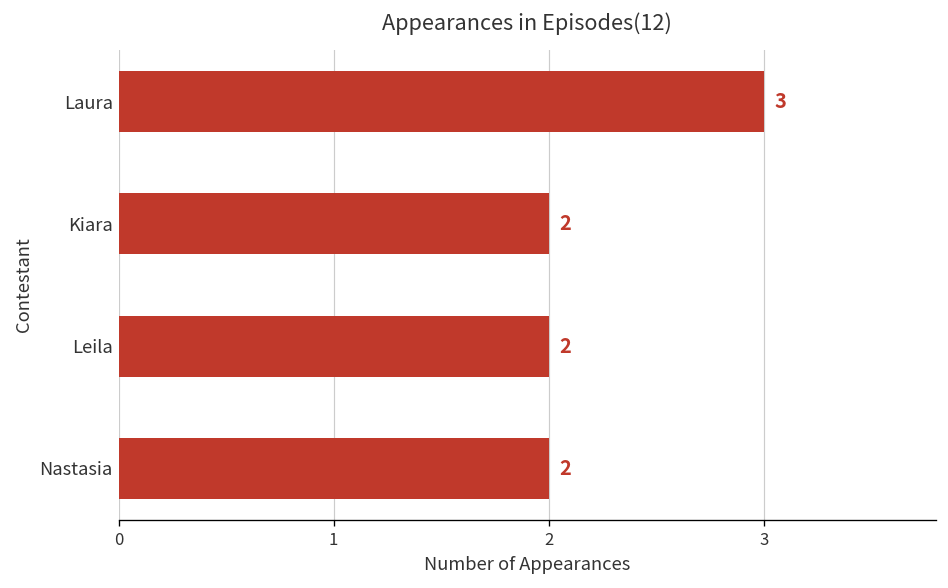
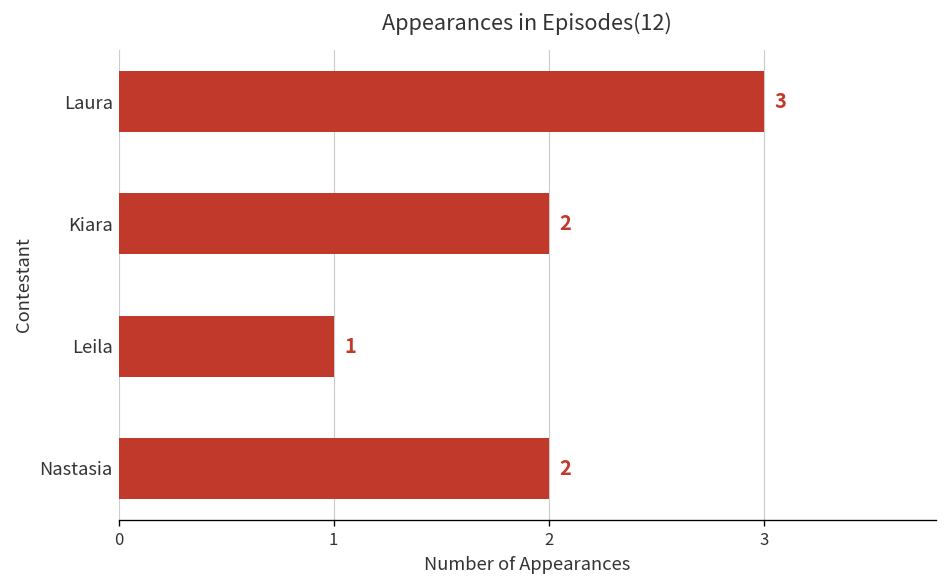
Leila: 2 -> 1
